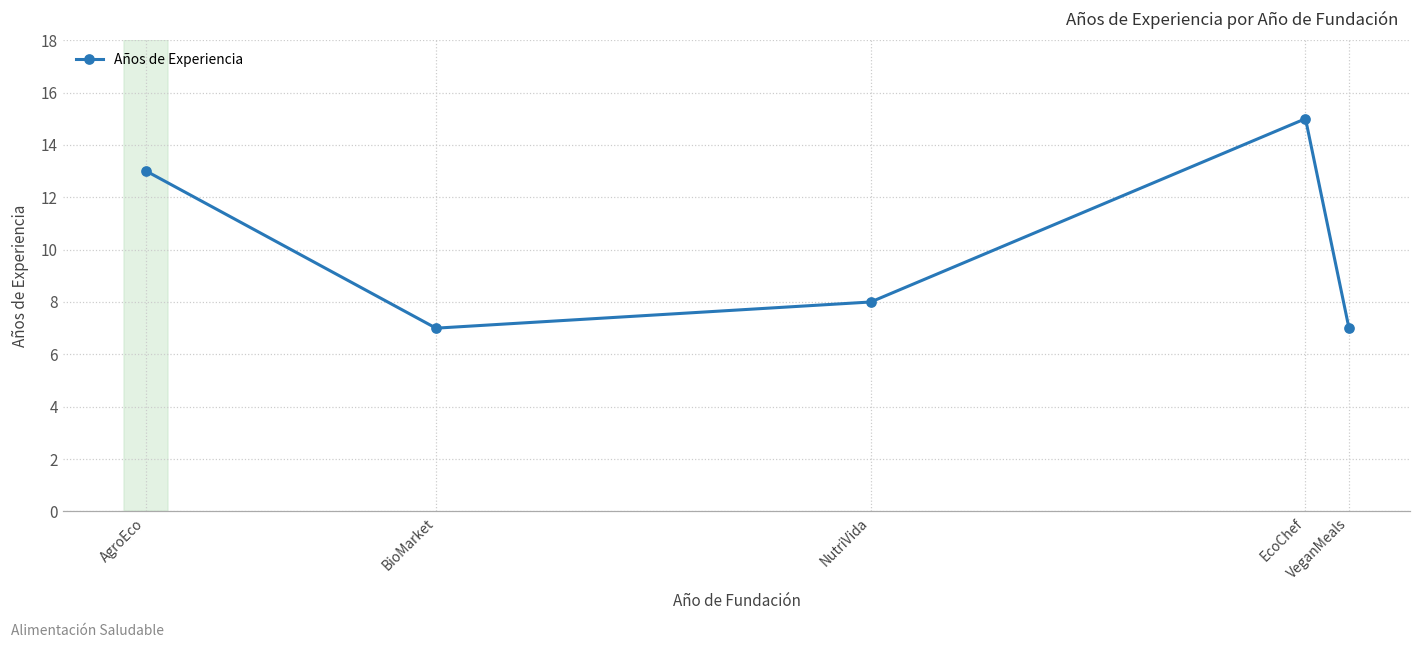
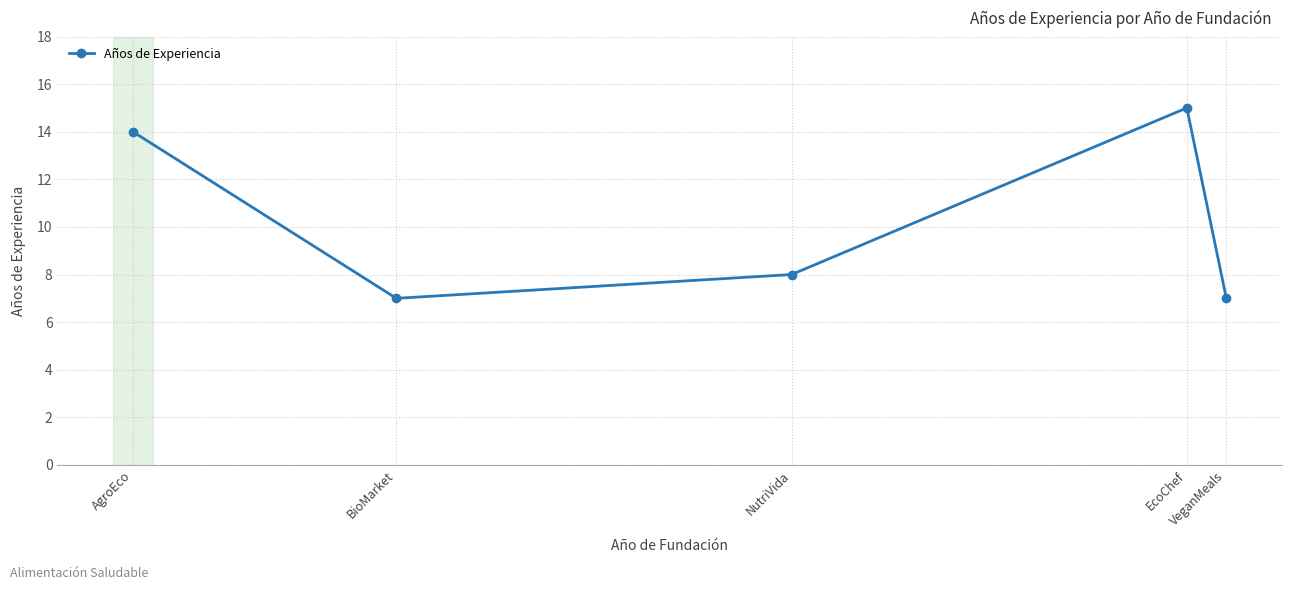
AgroEco: 13 -> 14
